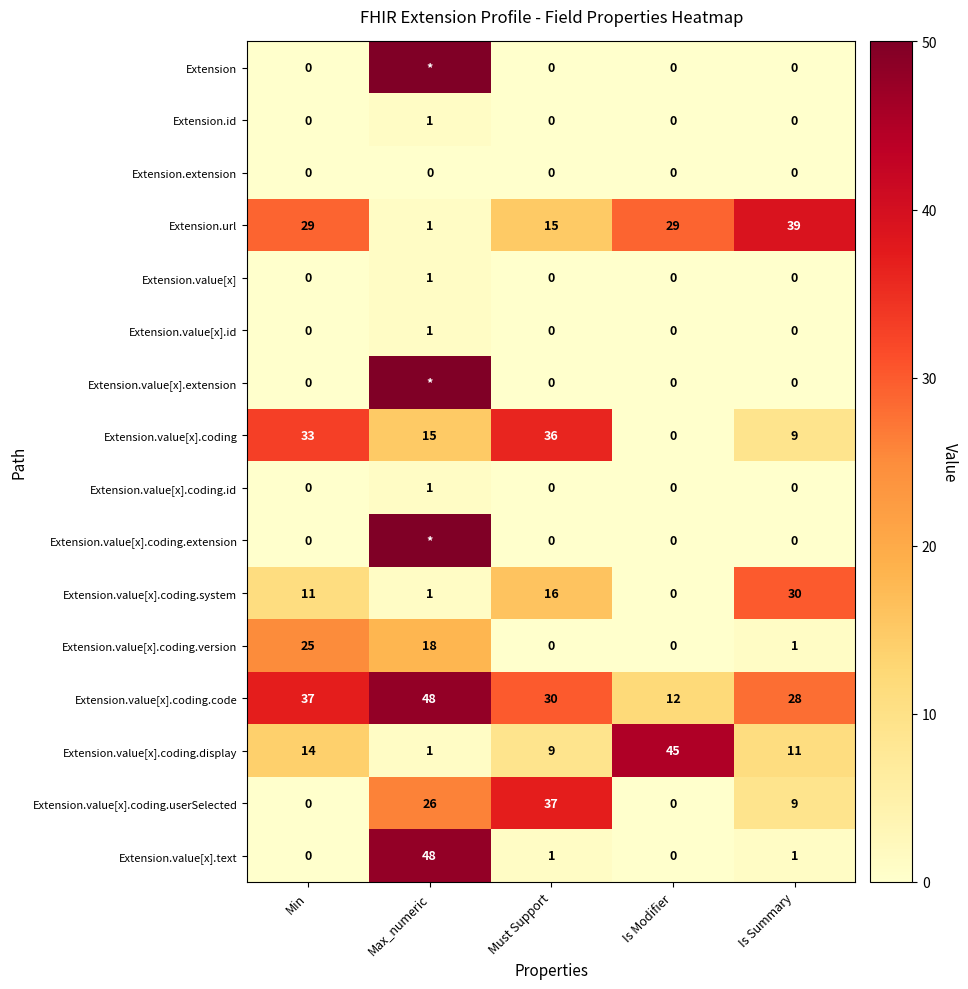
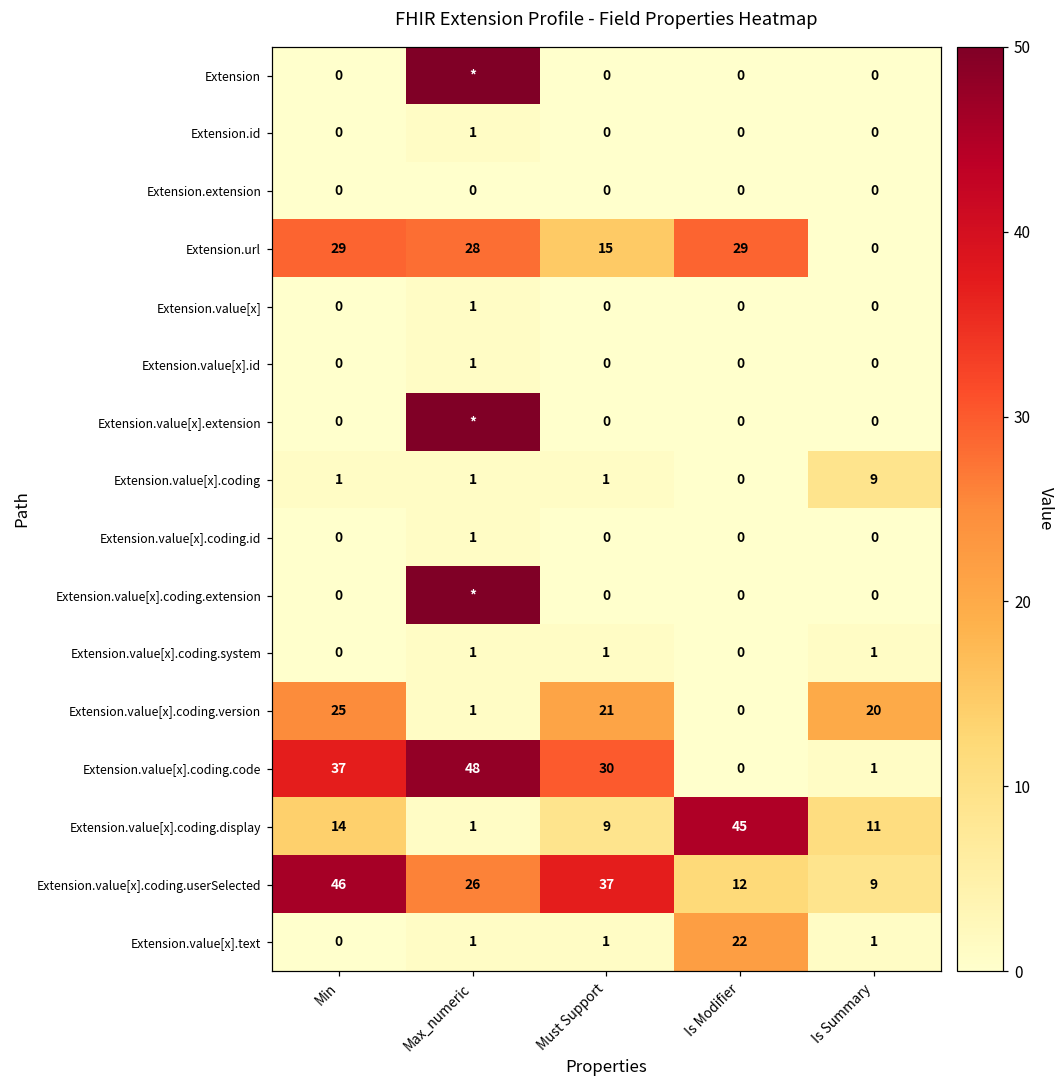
Extension.url, Max_numeric: 1 -> 28
Extension.url, Is Summary: 39 -> 0
Extension.value[x].coding, Min: 33 -> 1
Extension.value[x].coding, Max_numeric: 15 -> 1
Extension.value[x].coding, Must Support: 36 -> 1
Extension.value[x].coding.system, Min: 11 -> 0
Extension.value[x].coding.system, Must Support: 16 -> 1
Extension.value[x].coding.system, Is Summary: 30 -> 1
Extension.value[x].coding.version, Max_numeric: 18 -> 1
Extension.value[x].coding.version, Must Support: 0 -> 21
Extension.value[x].coding.version, Is Summary: 1 -> 20
Extension.value[x].coding.code, Is Modifier: 12 -> 0
Extension.value[x].coding.code, Is Summary: 28 -> 1
Extension.value[x].coding.userSelected, Min: 0 -> 46
Extension.value[x].coding.userSelected, Is Modifier: 0 -> 12
Extension.value[x].text, Max_numeric: 48 -> 1
Extension.value[x].text, Is Modifier: 0 -> 22
